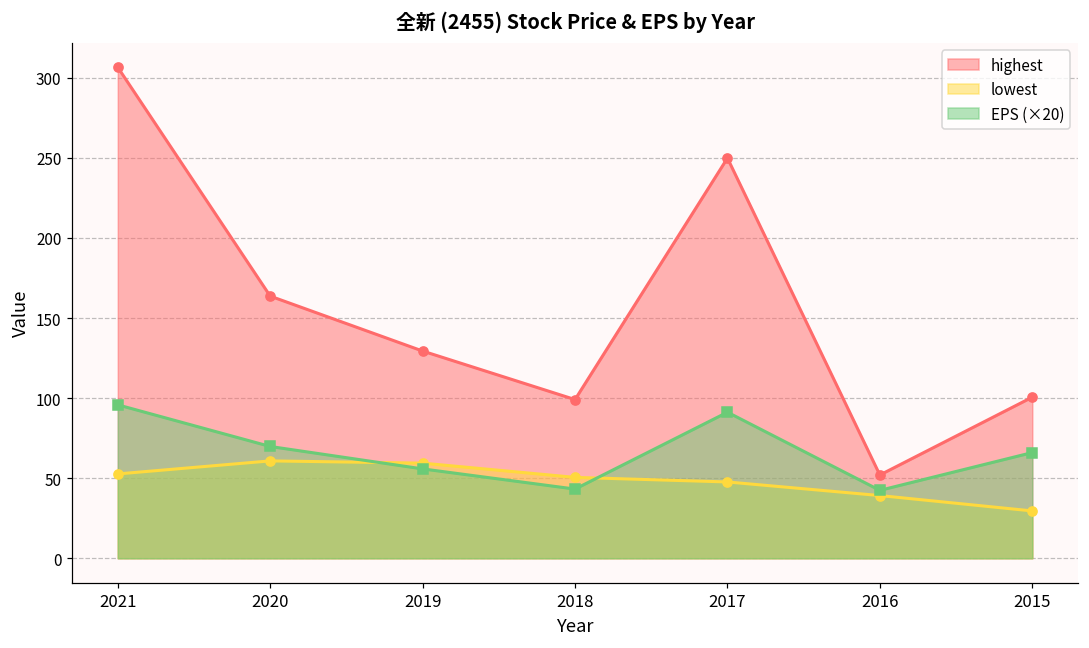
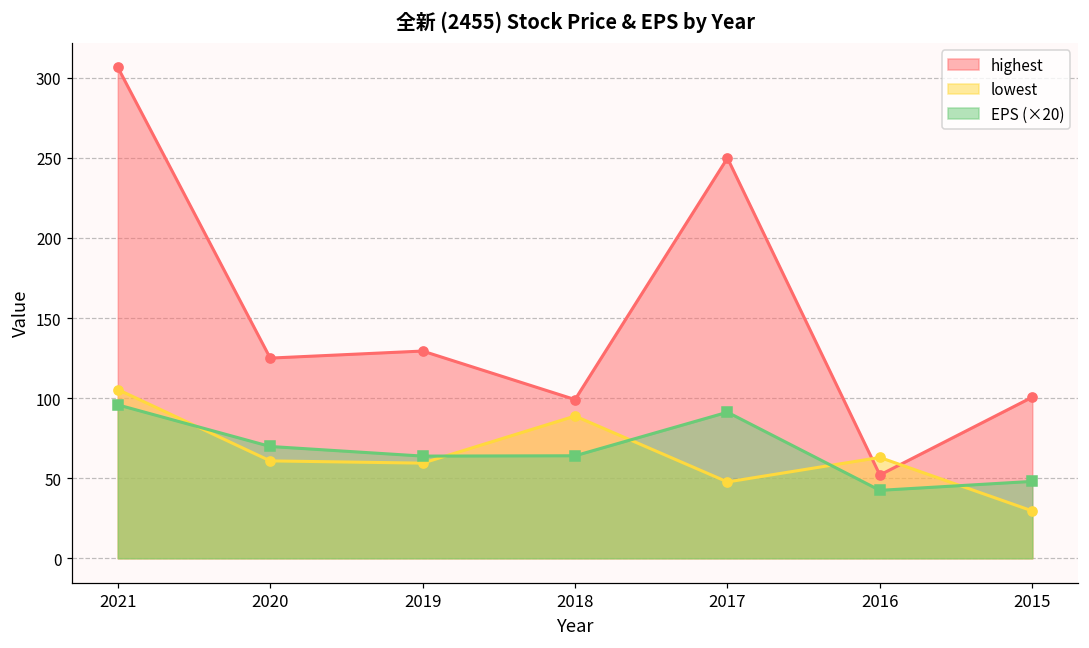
lowest, 2021: 53 -> 105
highest, 2020: 164 -> 125
EPS (×20), 2019: 56 -> 64
lowest, 2018: 51 -> 89
EPS (×20), 2018: 43 -> 64
lowest, 2016: 39 -> 63
EPS (×20), 2015: 66 -> 48
